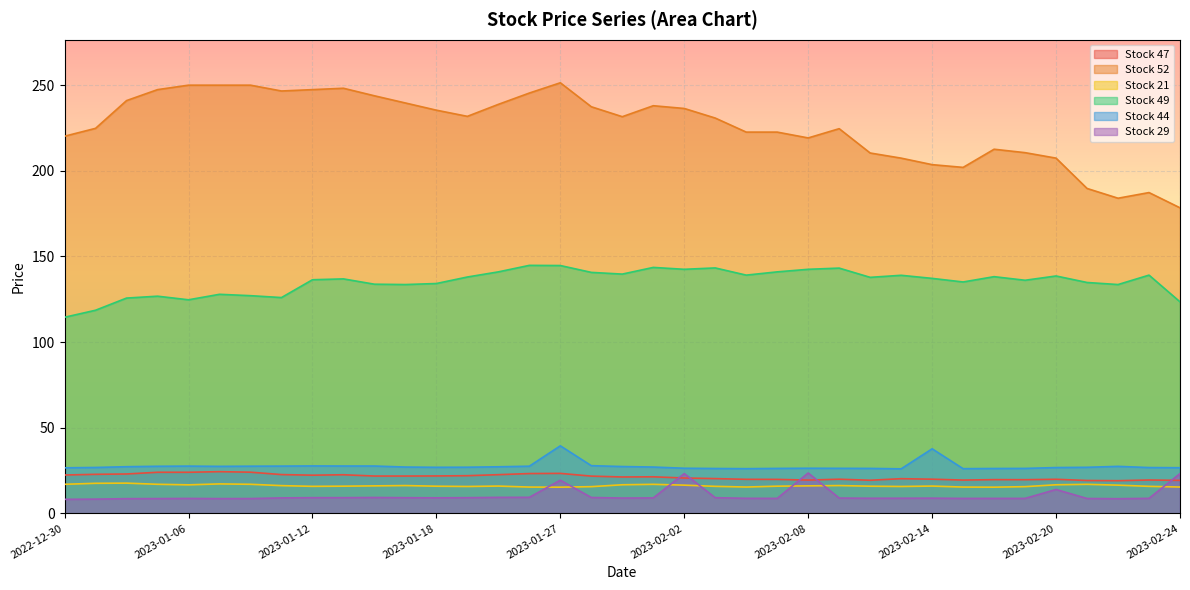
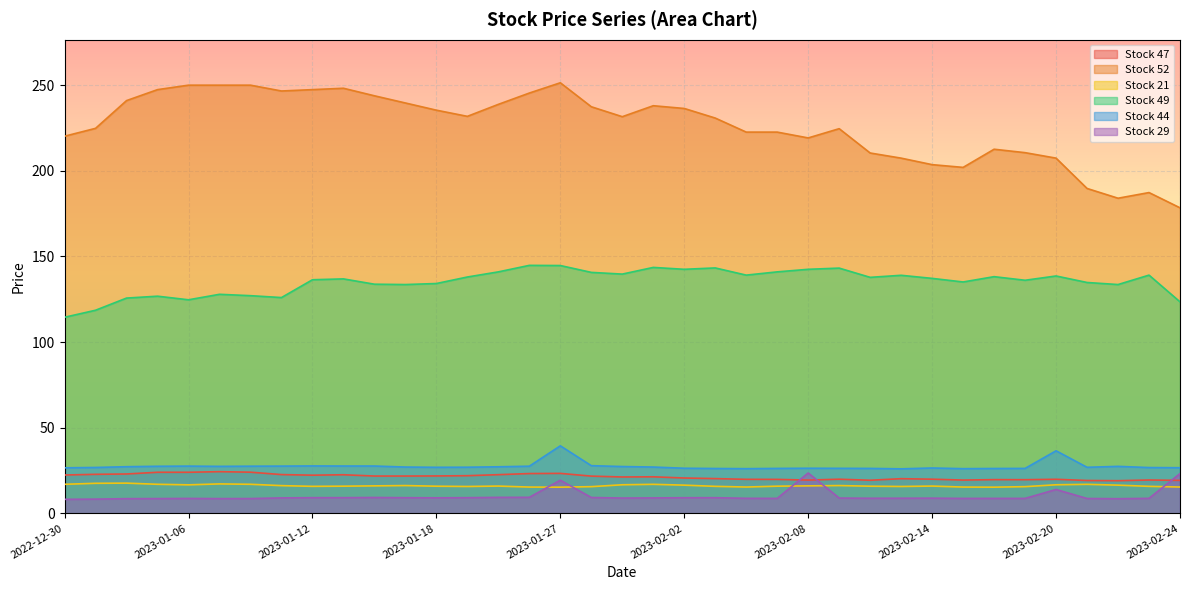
Stock 29, 2023-02-02: 23 -> 9
Stock 44, 2023-02-14: 38 -> 27
Stock 44, 2023-02-20: 27 -> 37
